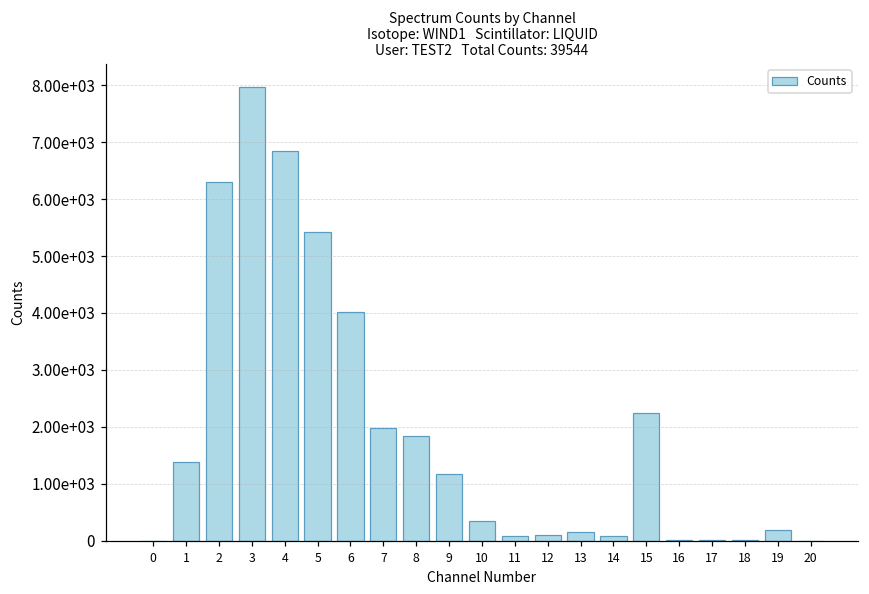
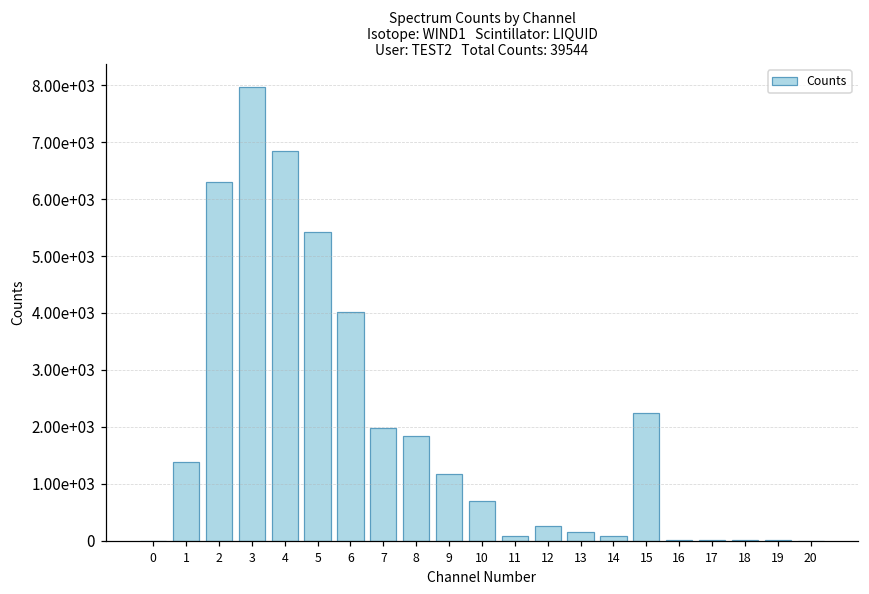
10: 300 -> 700
12: 100 -> 300
19: 200 -> 0
